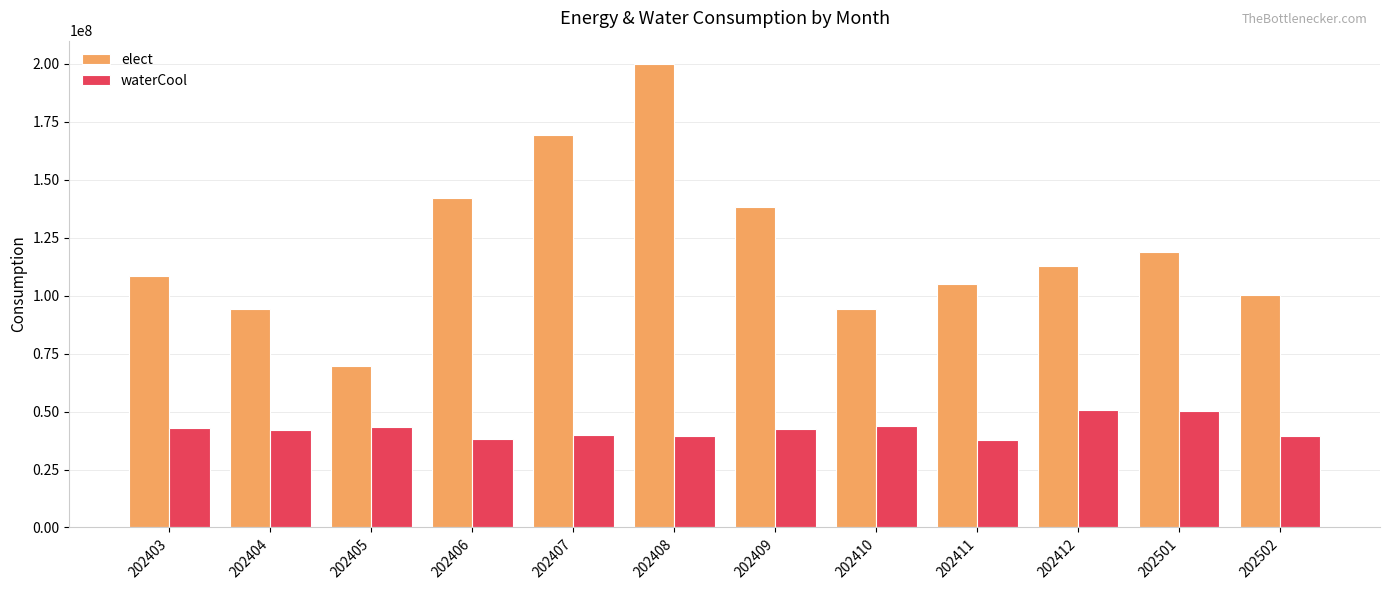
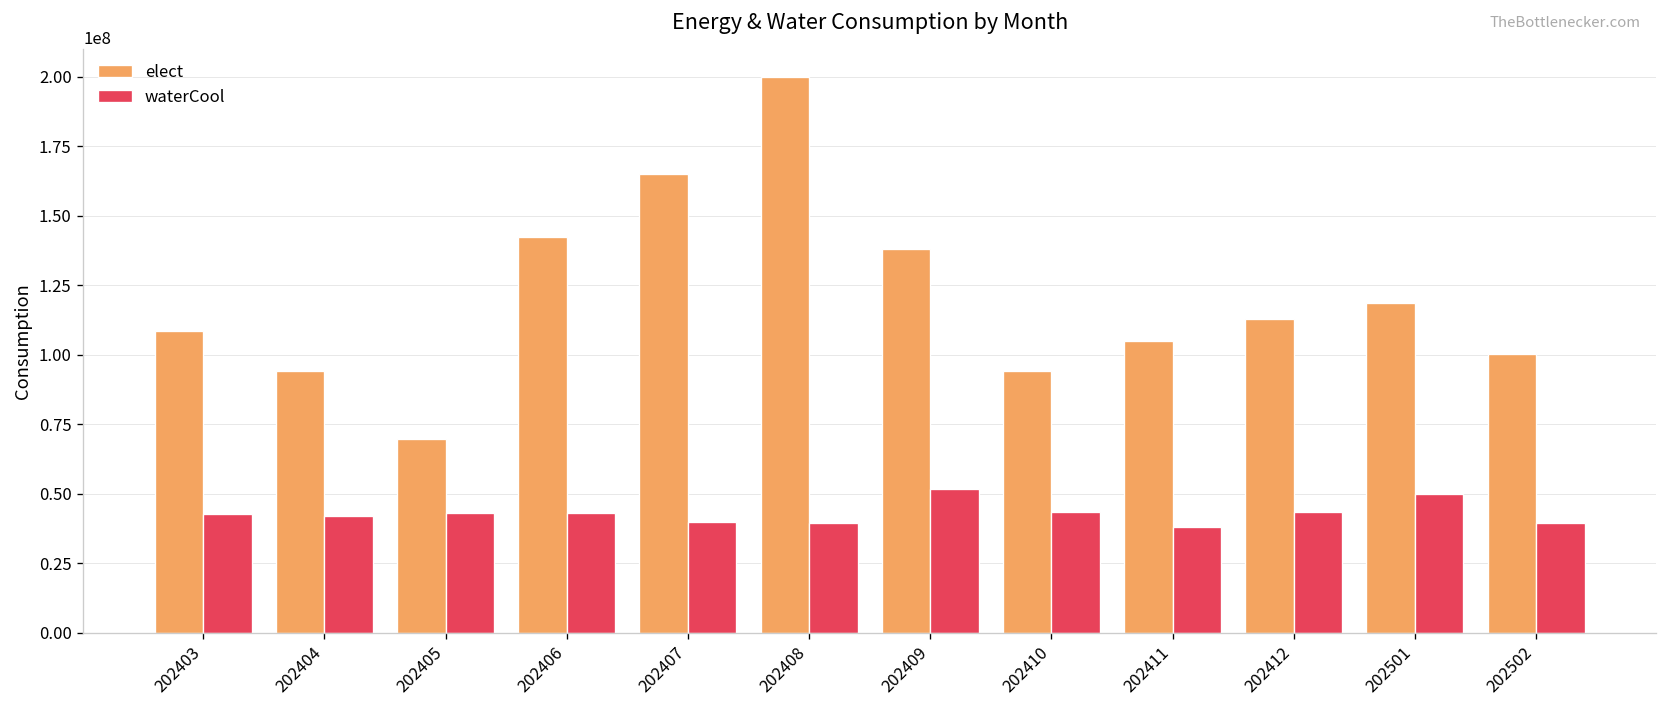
waterCool, 202406: 38000000 -> 43000000
elect, 202407: 169000000 -> 165000000
waterCool, 202409: 43000000 -> 52000000
waterCool, 202412: 51000000 -> 44000000
